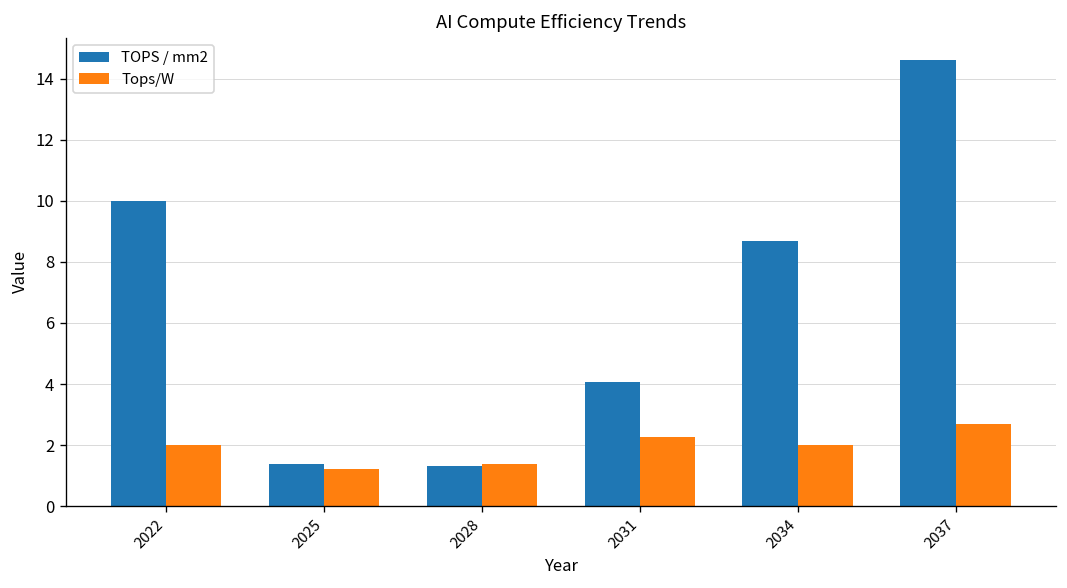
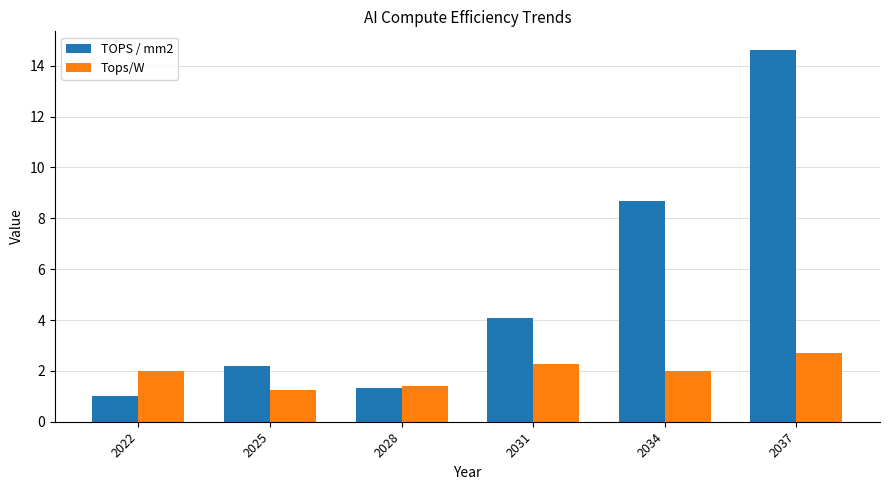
TOPS / mm2, 2022: 10 -> 1
TOPS / mm2, 2025: 1.4 -> 2.2
